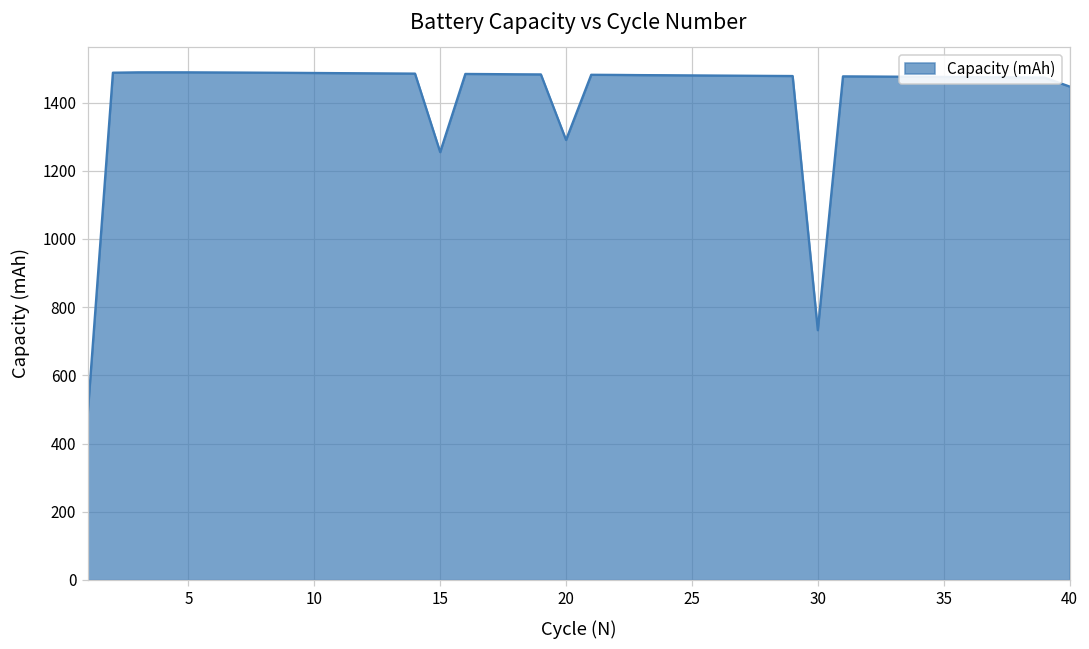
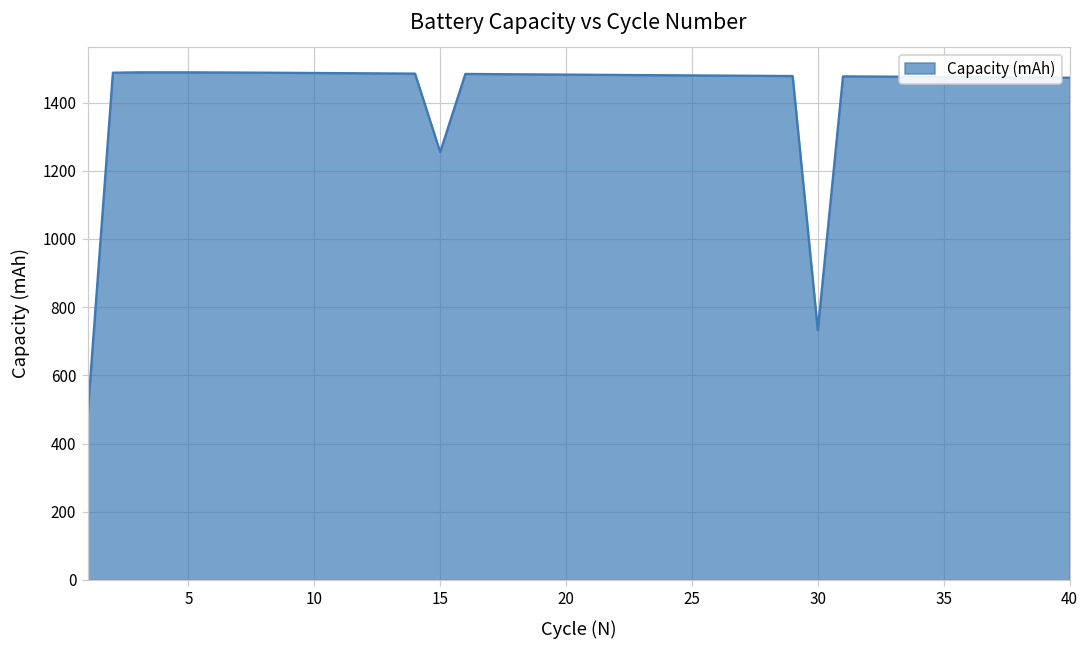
20: 1290 -> 1480
40: 1450 -> 1470
